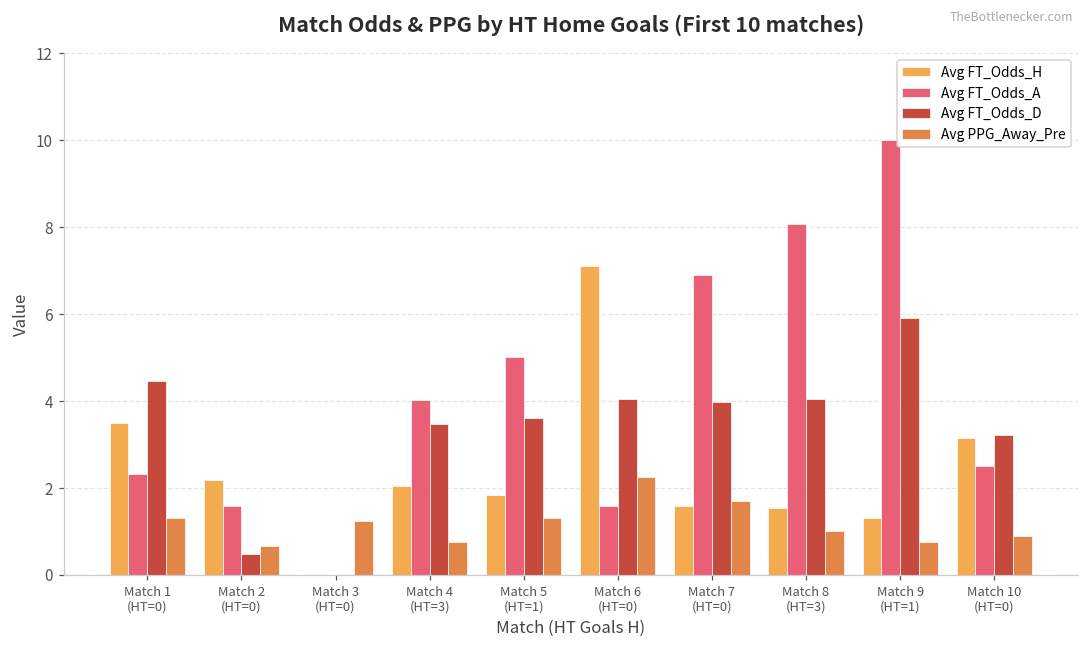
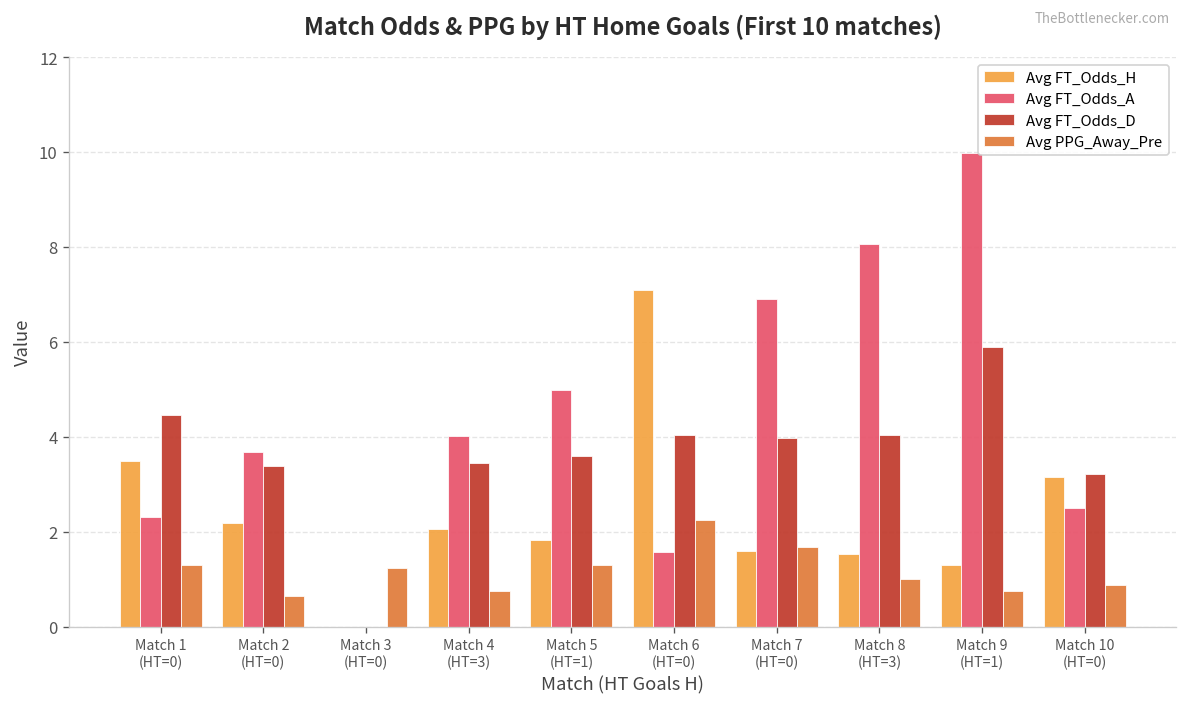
Avg FT_Odds_A, Match 2 (HT=0): 1.6 -> 3.7
Avg FT_Odds_D, Match 2 (HT=0): 0.5 -> 3.4
